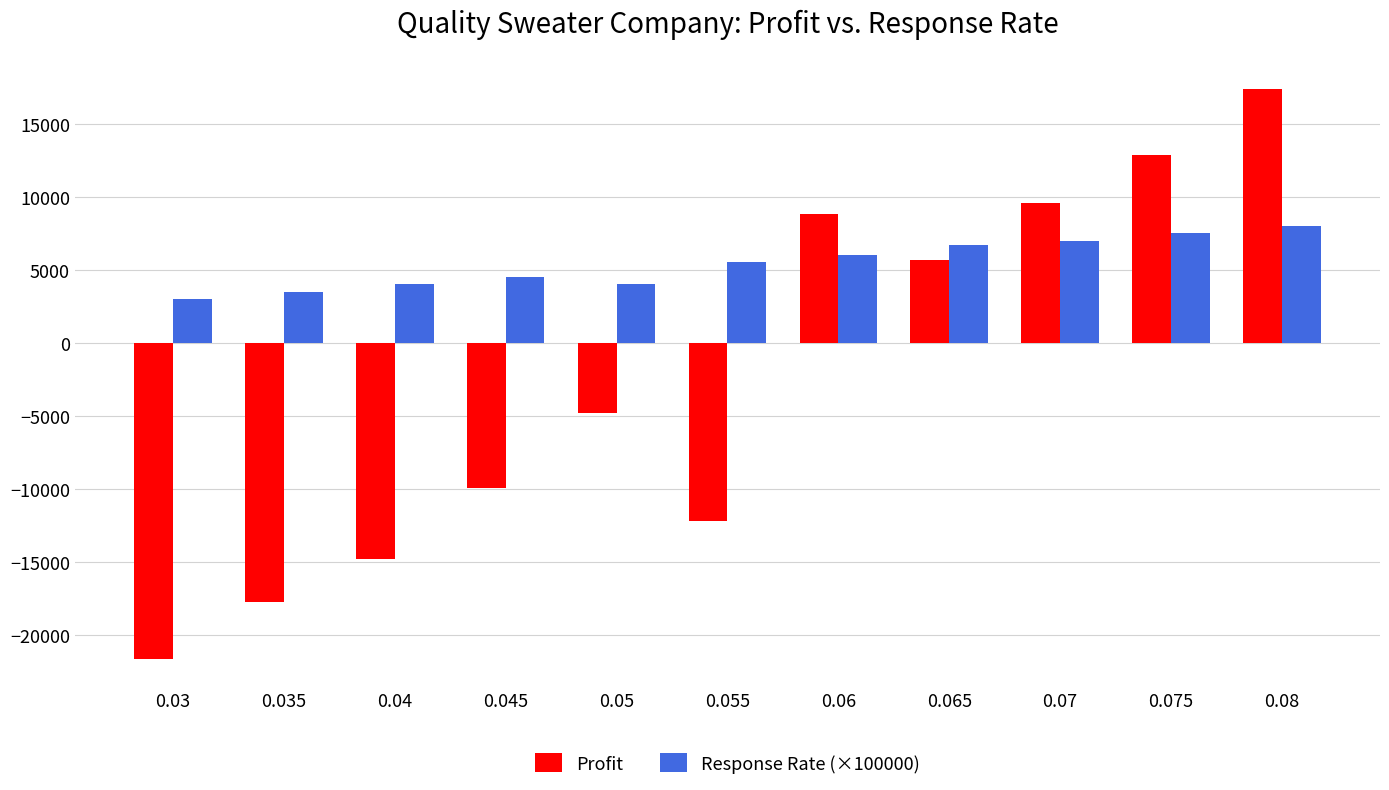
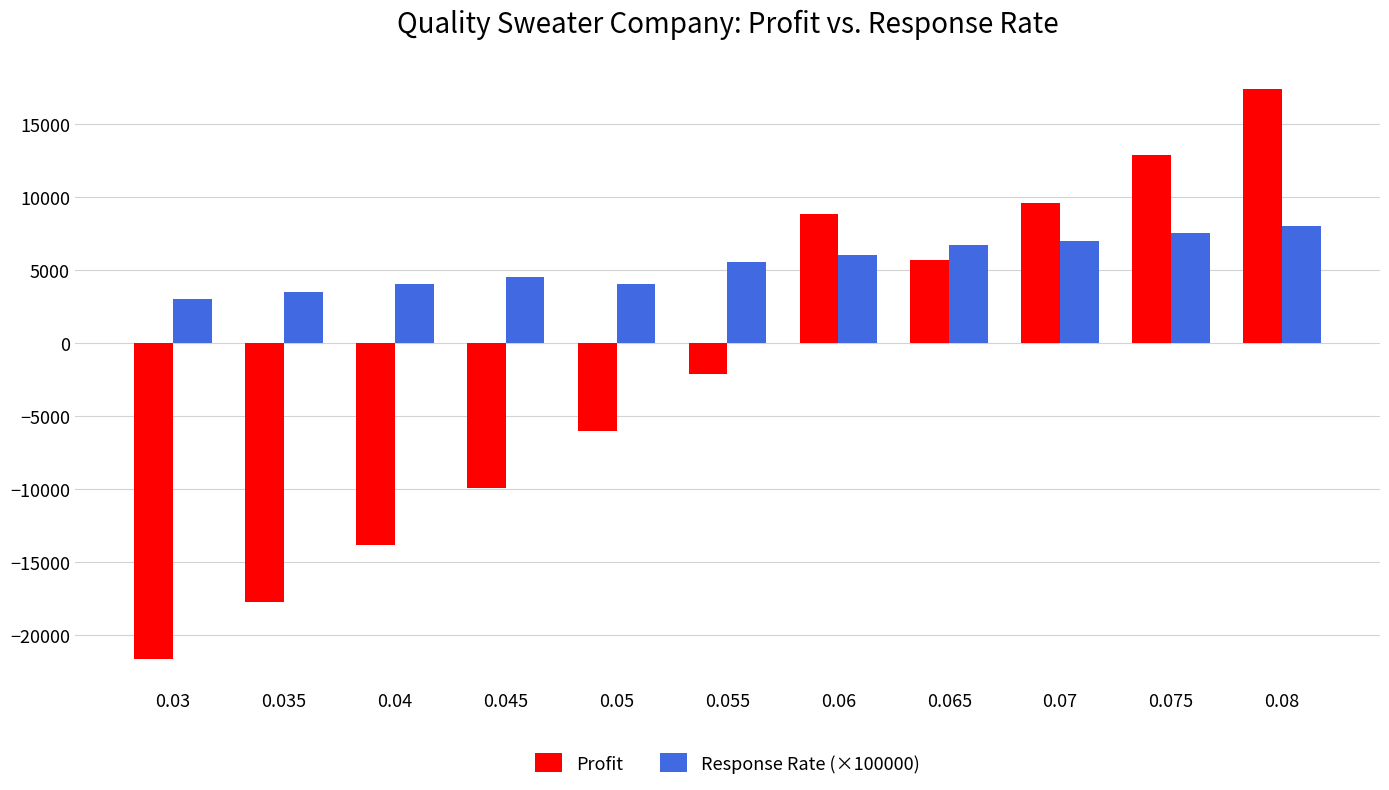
Profit, 0.04: -14800 -> -13800
Profit, 0.05: -4800 -> -6000
Profit, 0.055: -12200 -> -2100
